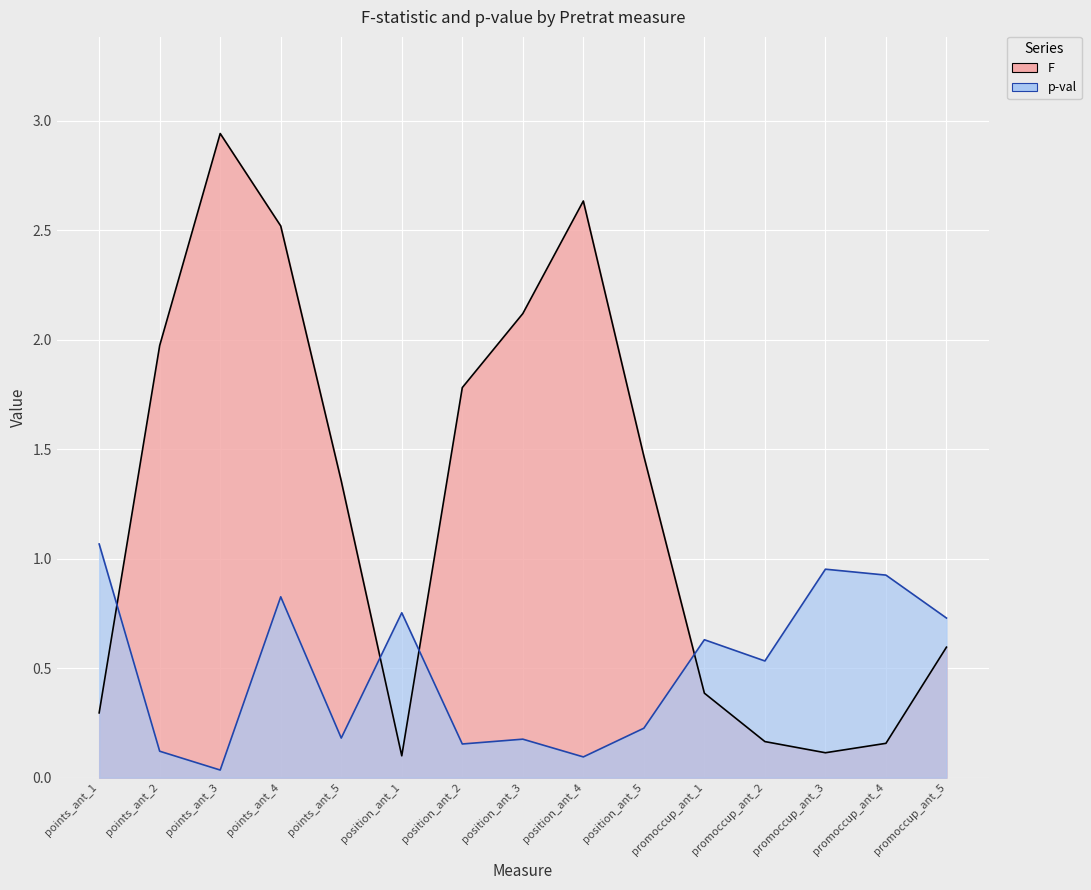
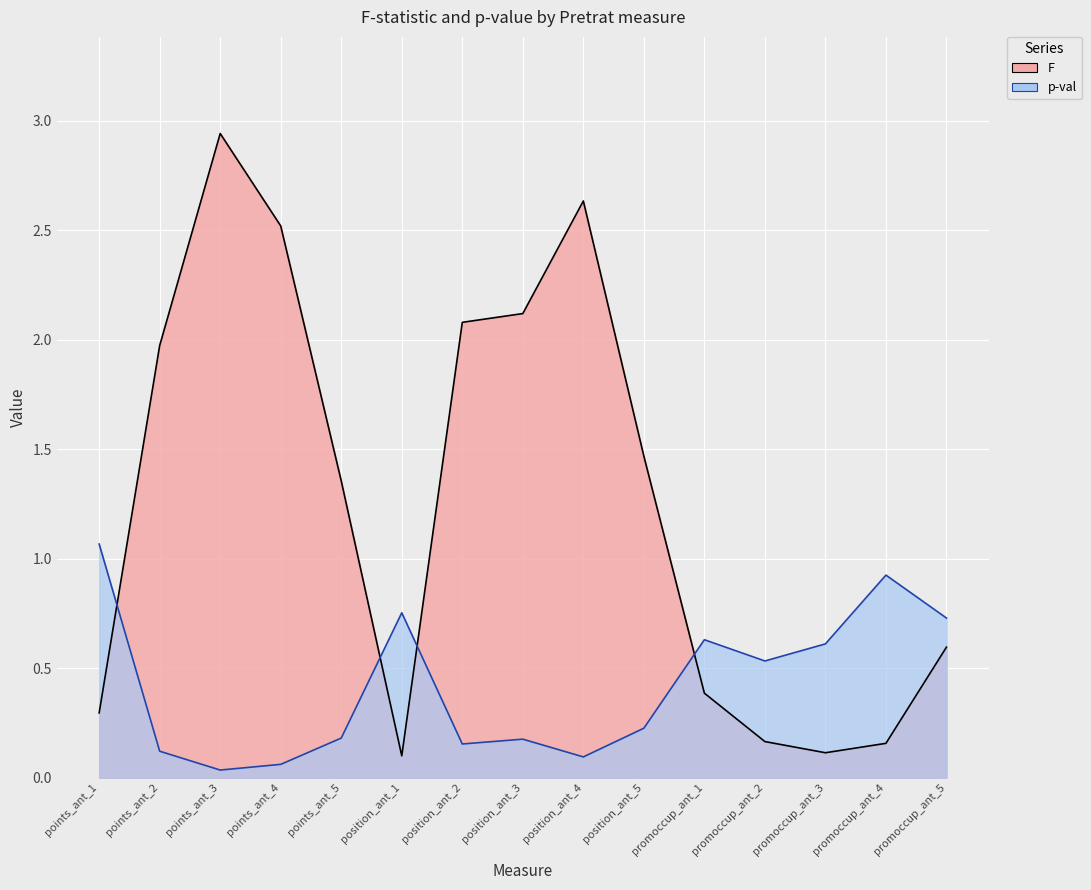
p-val, points_ant_4: 0.83 -> 0.06
F, position_ant_2: 1.78 -> 2.08
p-val, promoccup_ant_3: 0.95 -> 0.61
